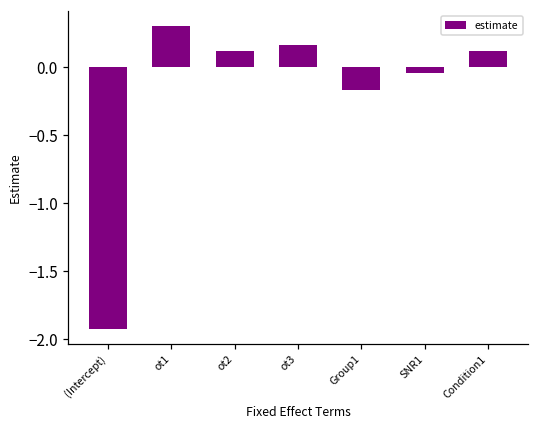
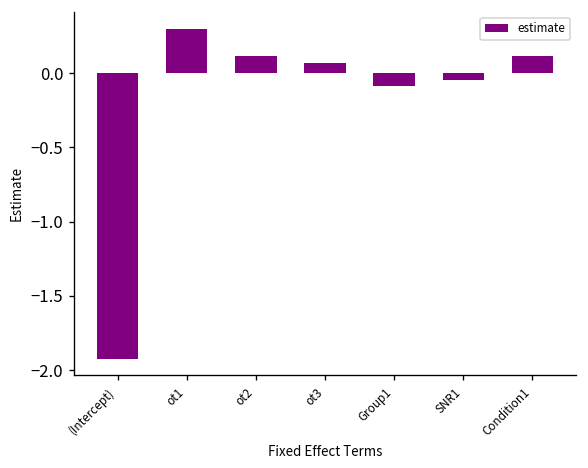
ot3: 0.16 -> 0.07
Group1: -0.17 -> -0.09
